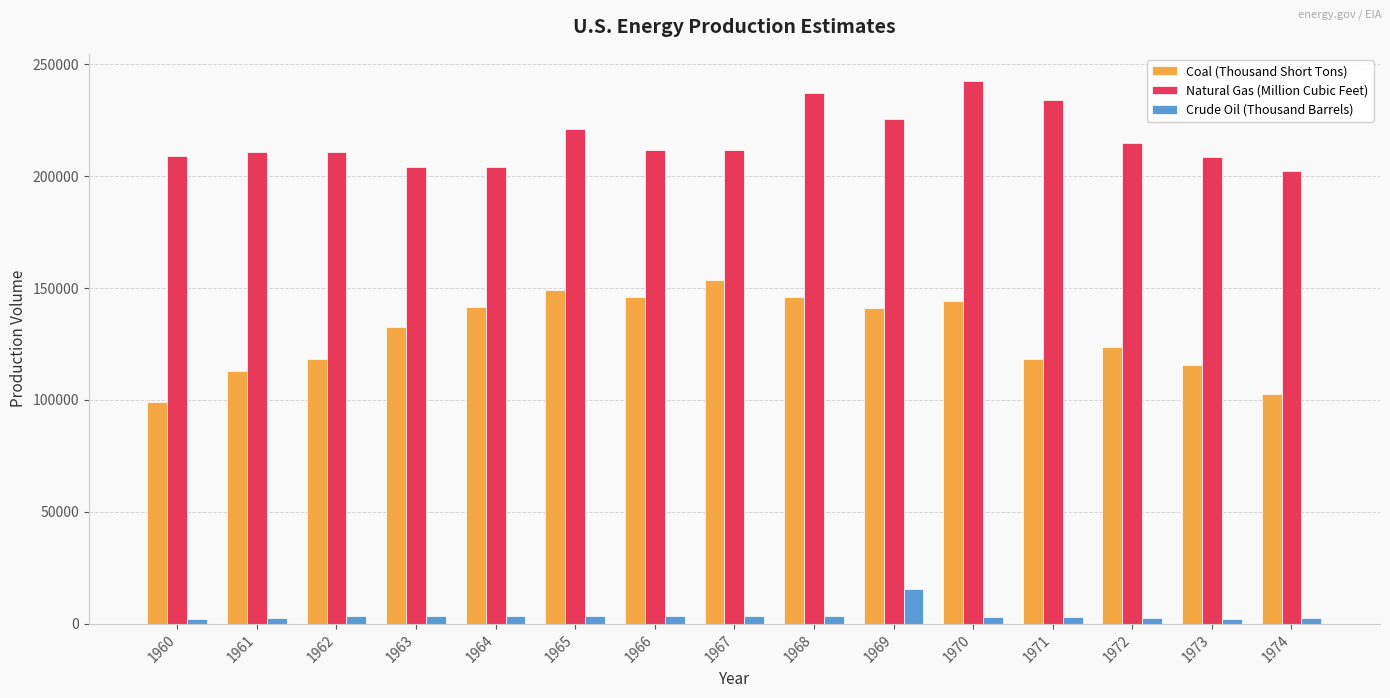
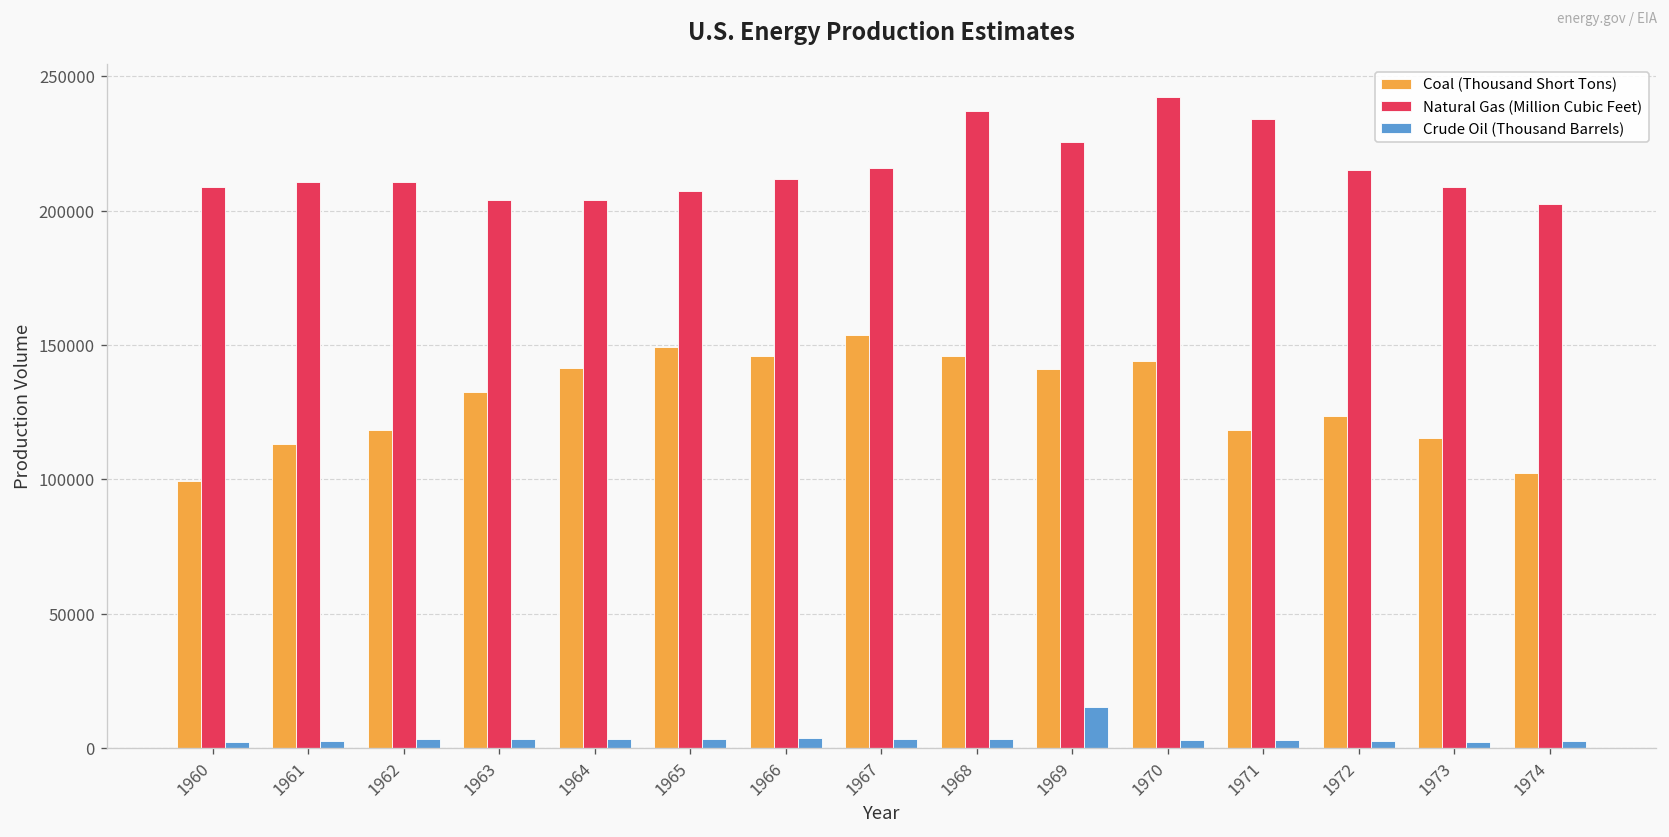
Natural Gas (Million Cubic Feet), 1965: 221000 -> 207000
Natural Gas (Million Cubic Feet), 1967: 211000 -> 216000
